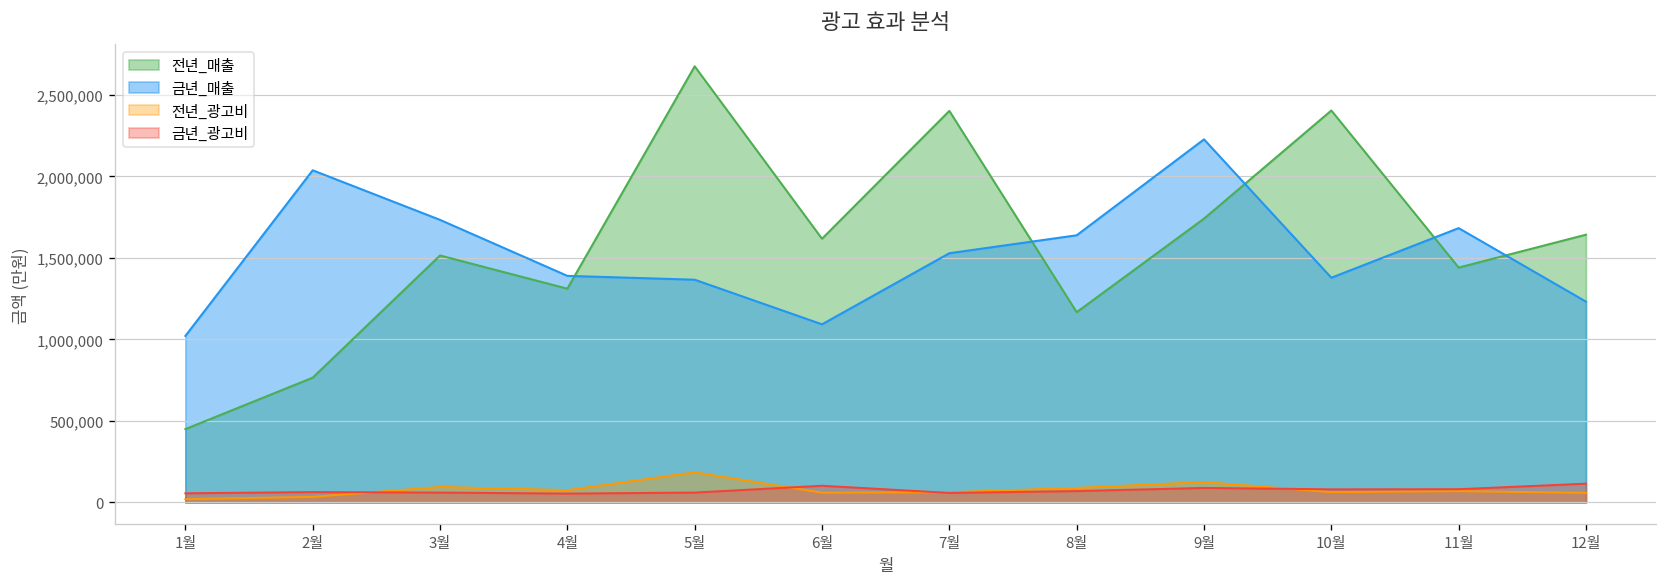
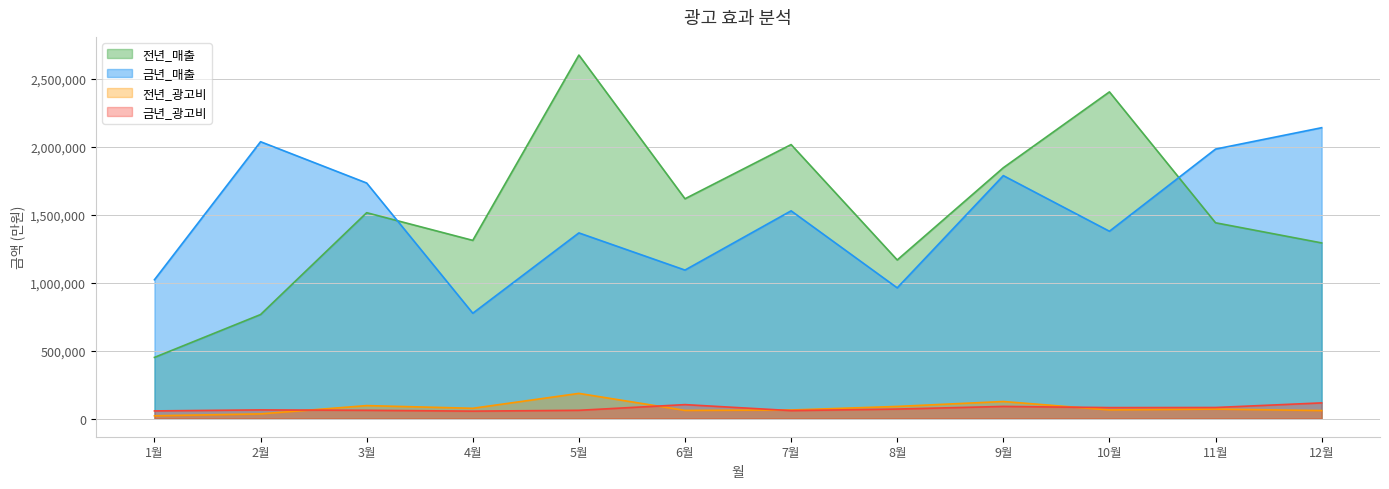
금년_매출, 4월: 1,390,000 -> 780,000
전년_매출, 7월: 2,400,000 -> 2,020,000
금년_매출, 8월: 1,640,000 -> 960,000
전년_매출, 9월: 1,740,000 -> 1,850,000
금년_매출, 9월: 2,230,000 -> 1,790,000
금년_매출, 11월: 1,680,000 -> 1,980,000
전년_매출, 12월: 1,640,000 -> 1,290,000
금년_매출, 12월: 1,230,000 -> 2,140,000
